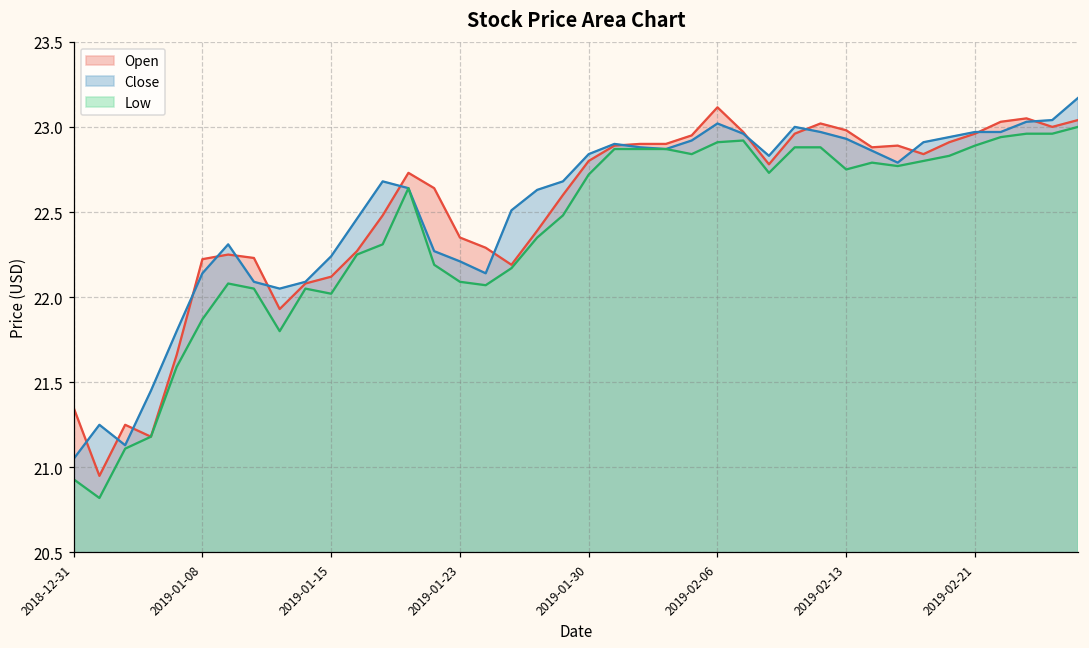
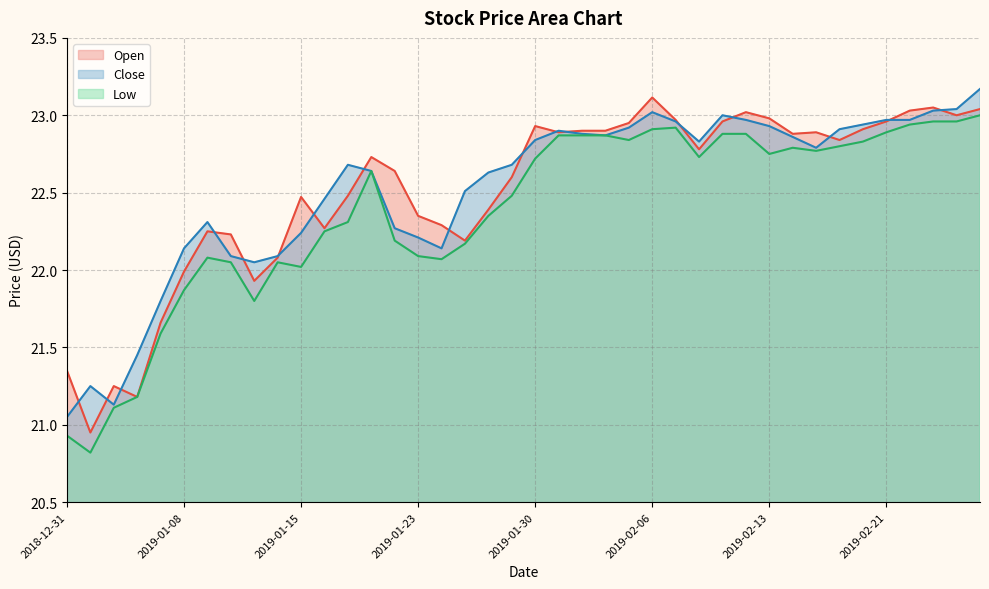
Open, 2019-01-08: 22.22 -> 21.99
Open, 2019-01-15: 22.12 -> 22.47
Open, 2019-01-30: 22.80 -> 22.93
